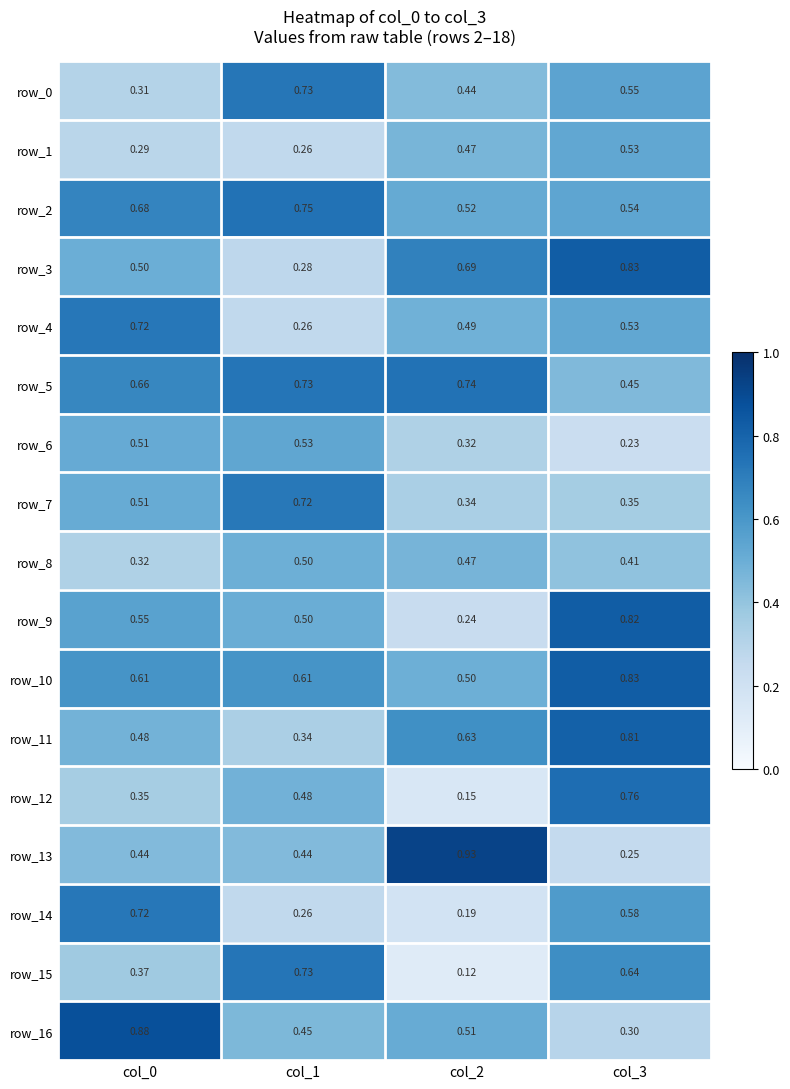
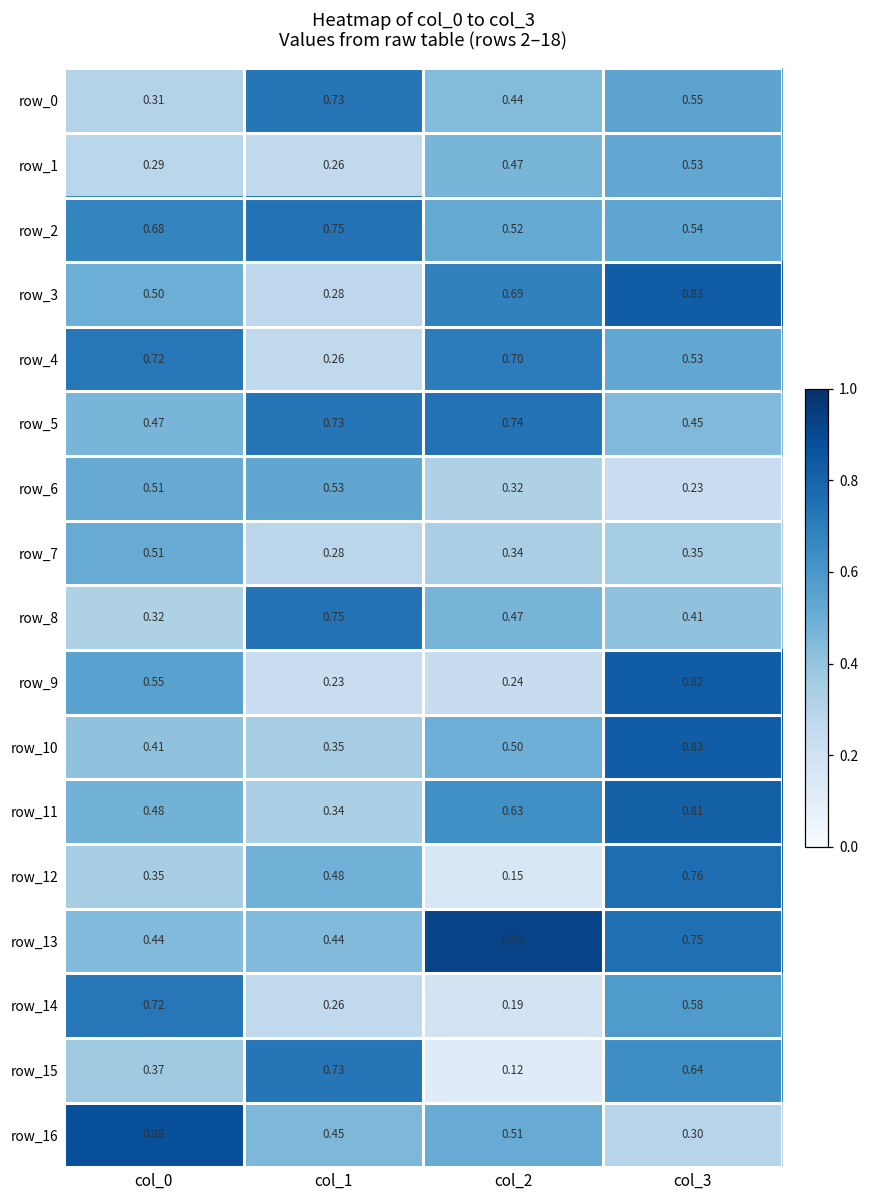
row_4, col_2: 0.49 -> 0.70
row_5, col_0: 0.66 -> 0.47
row_7, col_1: 0.72 -> 0.28
row_8, col_1: 0.50 -> 0.75
row_9, col_1: 0.50 -> 0.23
row_10, col_0: 0.61 -> 0.41
row_10, col_1: 0.61 -> 0.35
row_13, col_3: 0.25 -> 0.75
